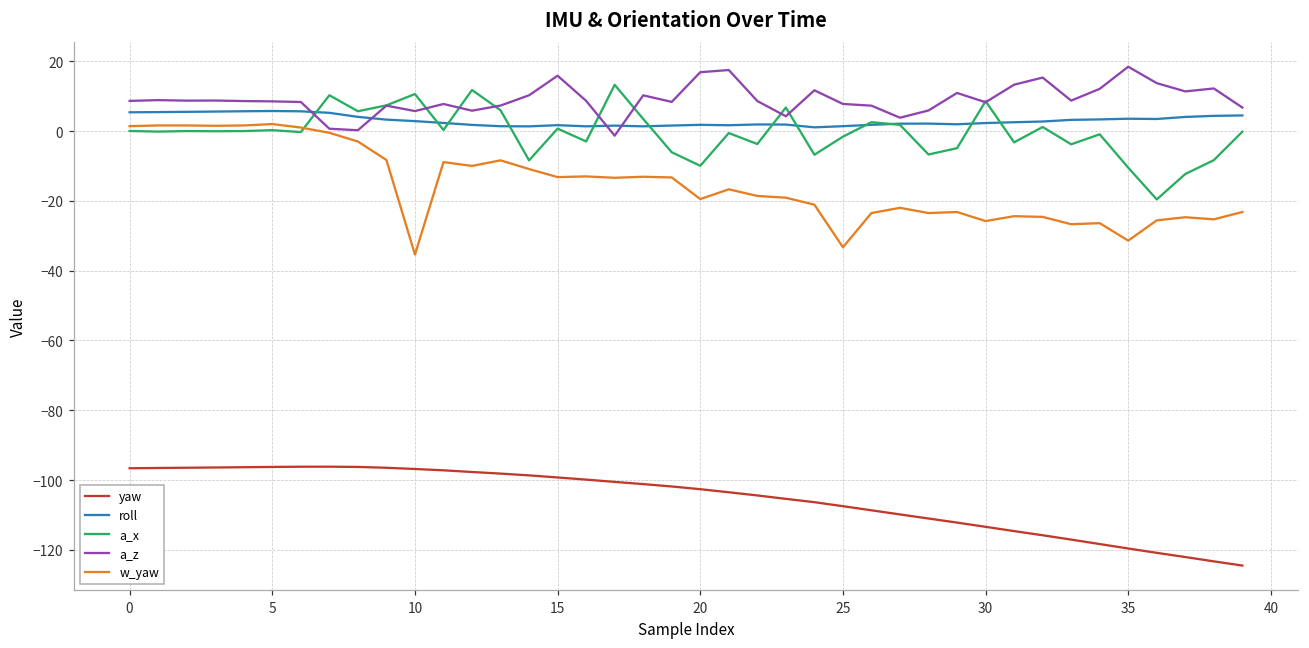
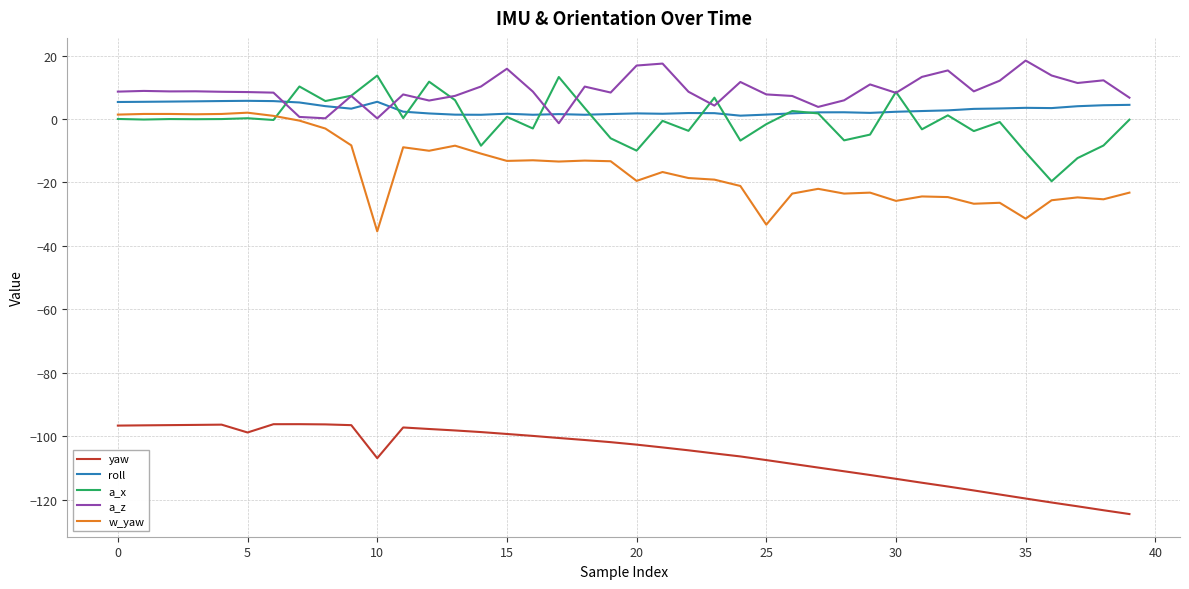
yaw, 5: -96 -> -99
yaw, 10: -97 -> -107
roll, 10: 3 -> 5
a_x, 10: 11 -> 14
a_z, 10: 6 -> 0
